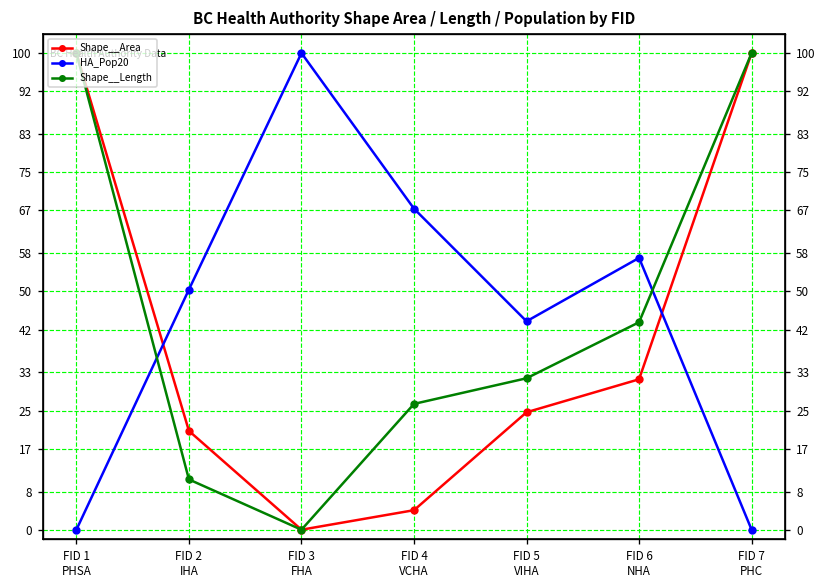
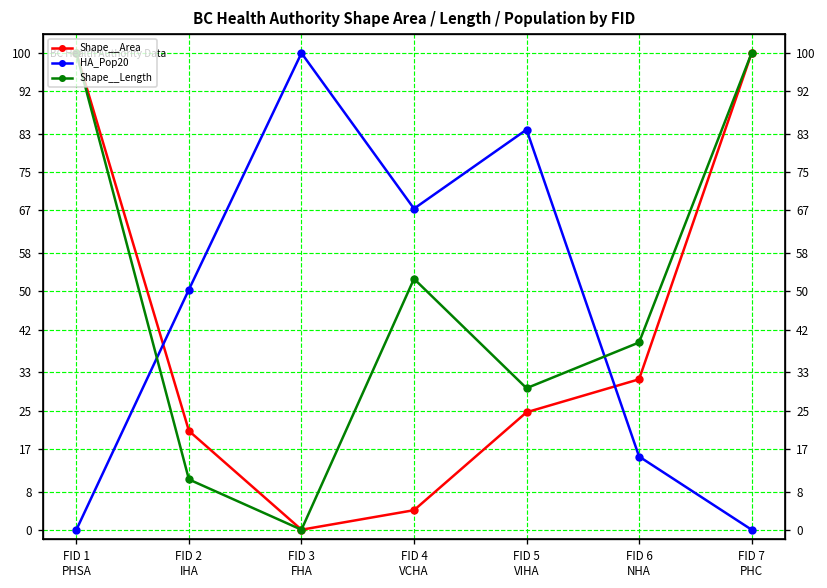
Shape__Length, FID 4 VCHA: 26 -> 53
HA_Pop20, FID 5 VIHA: 44 -> 84
Shape__Length, FID 5 VIHA: 32 -> 30
HA_Pop20, FID 6 NHA: 57 -> 15
Shape__Length, FID 6 NHA: 44 -> 39
